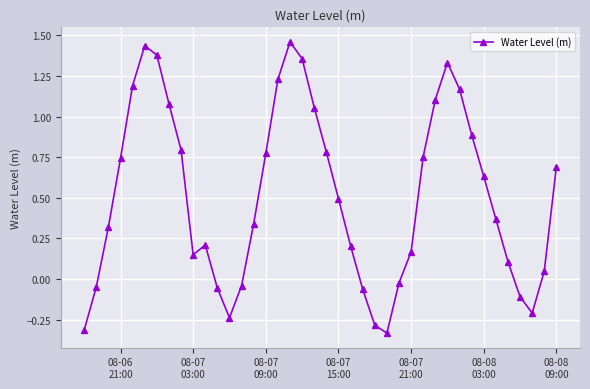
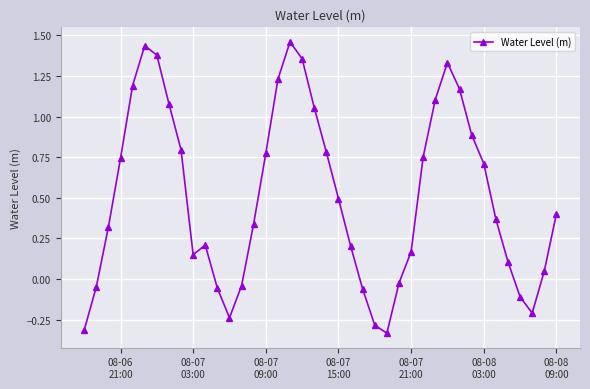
08-08 03:00: 0.63 -> 0.71
08-08 09:00: 0.69 -> 0.40
